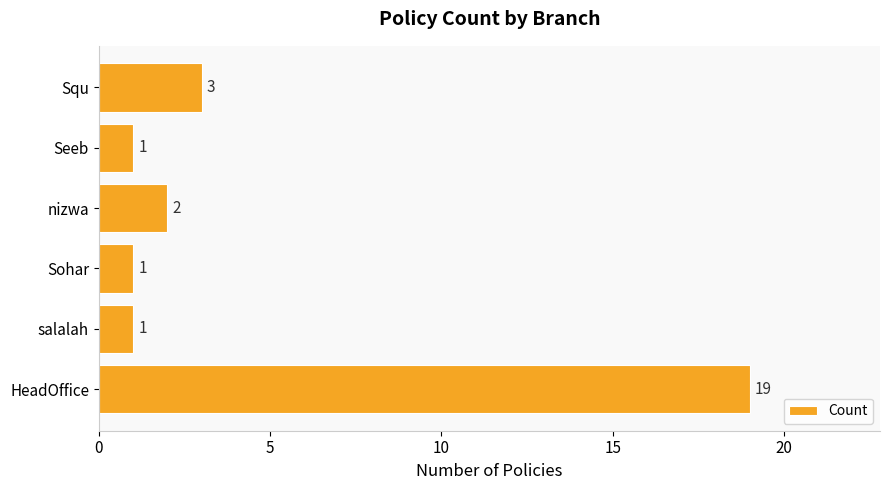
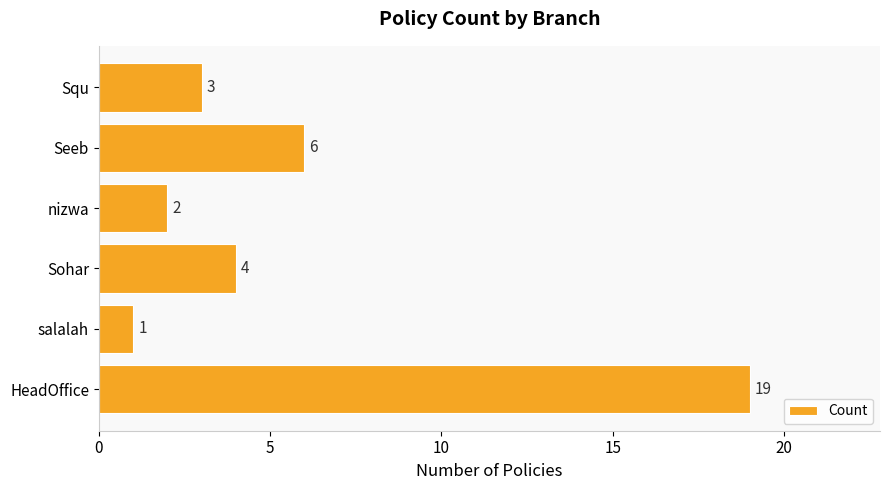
Seeb: 1 -> 6
Sohar: 1 -> 4
